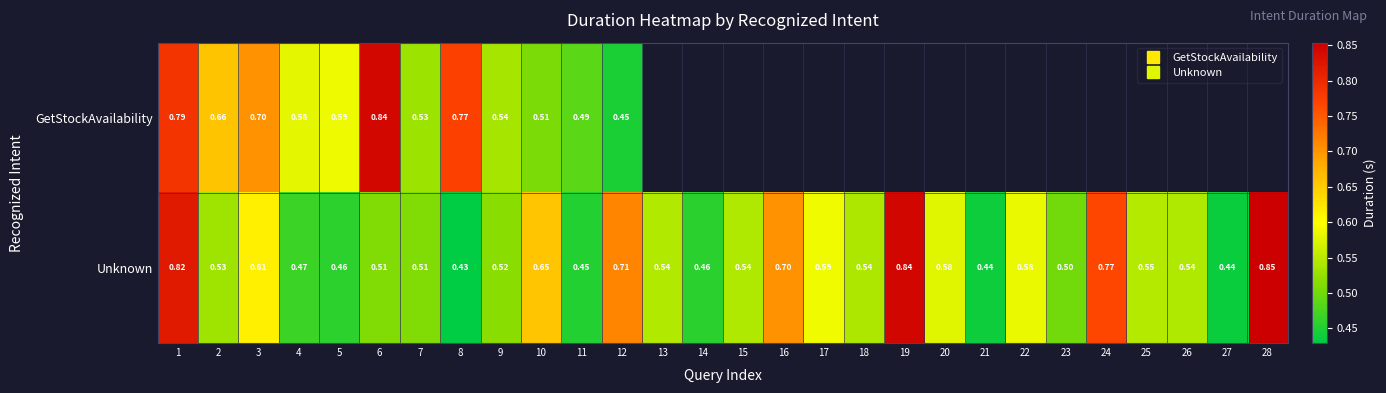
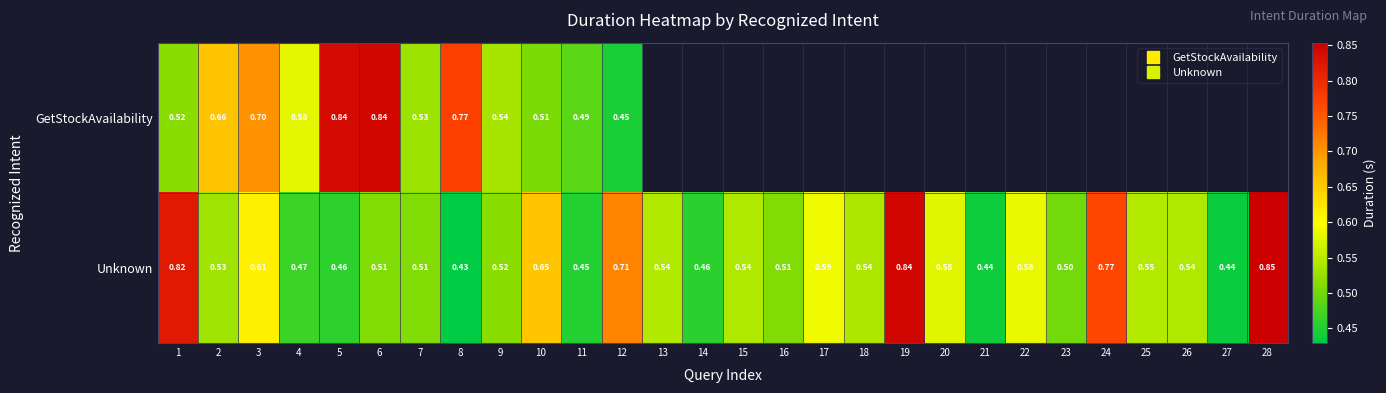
GetStockAvailability, 1: 0.79 -> 0.52
GetStockAvailability, 5: 0.59 -> 0.84
Unknown, 16: 0.70 -> 0.51
